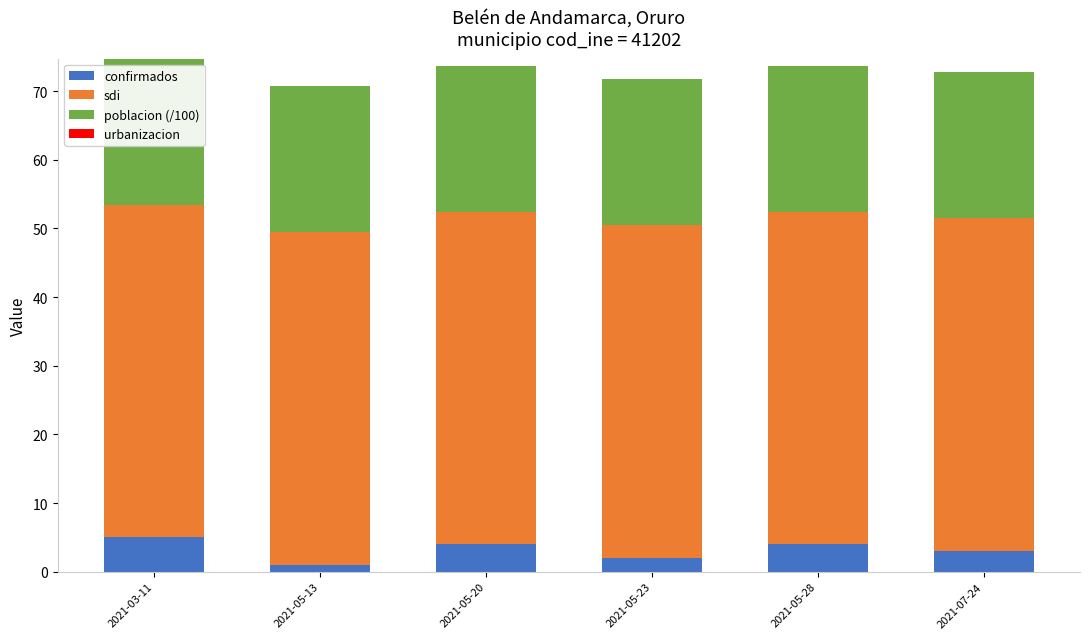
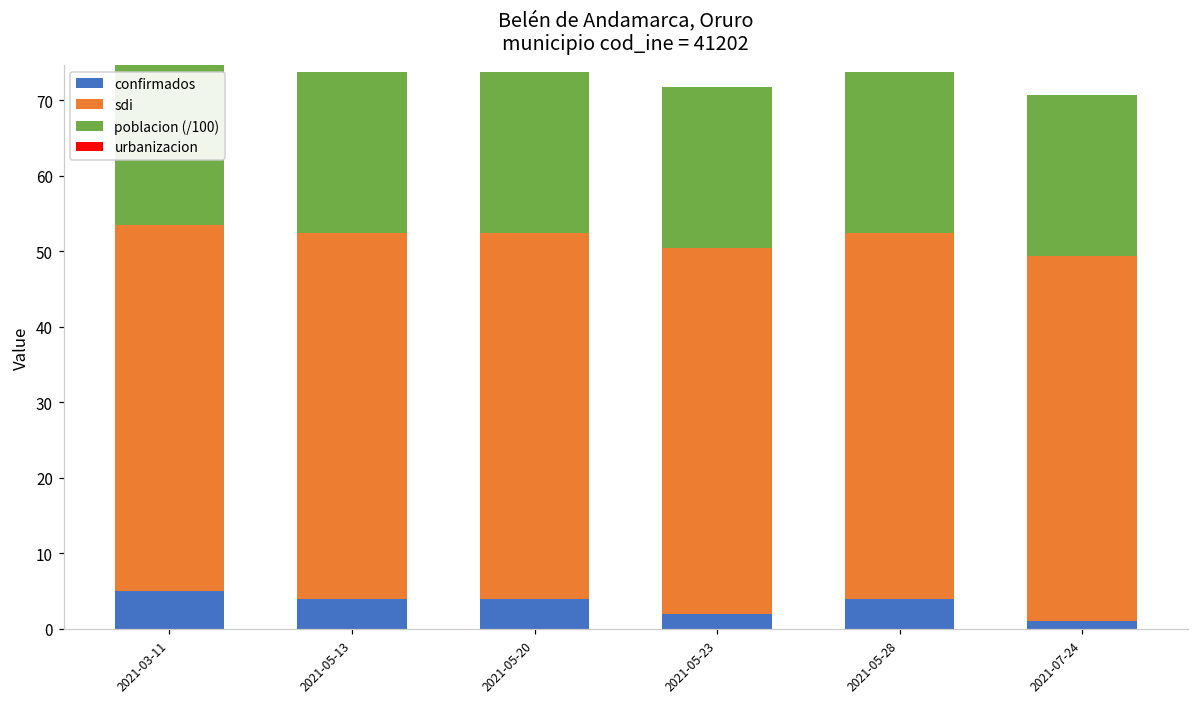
confirmados, 2021-05-13: 1 -> 4
confirmados, 2021-07-24: 3 -> 1
